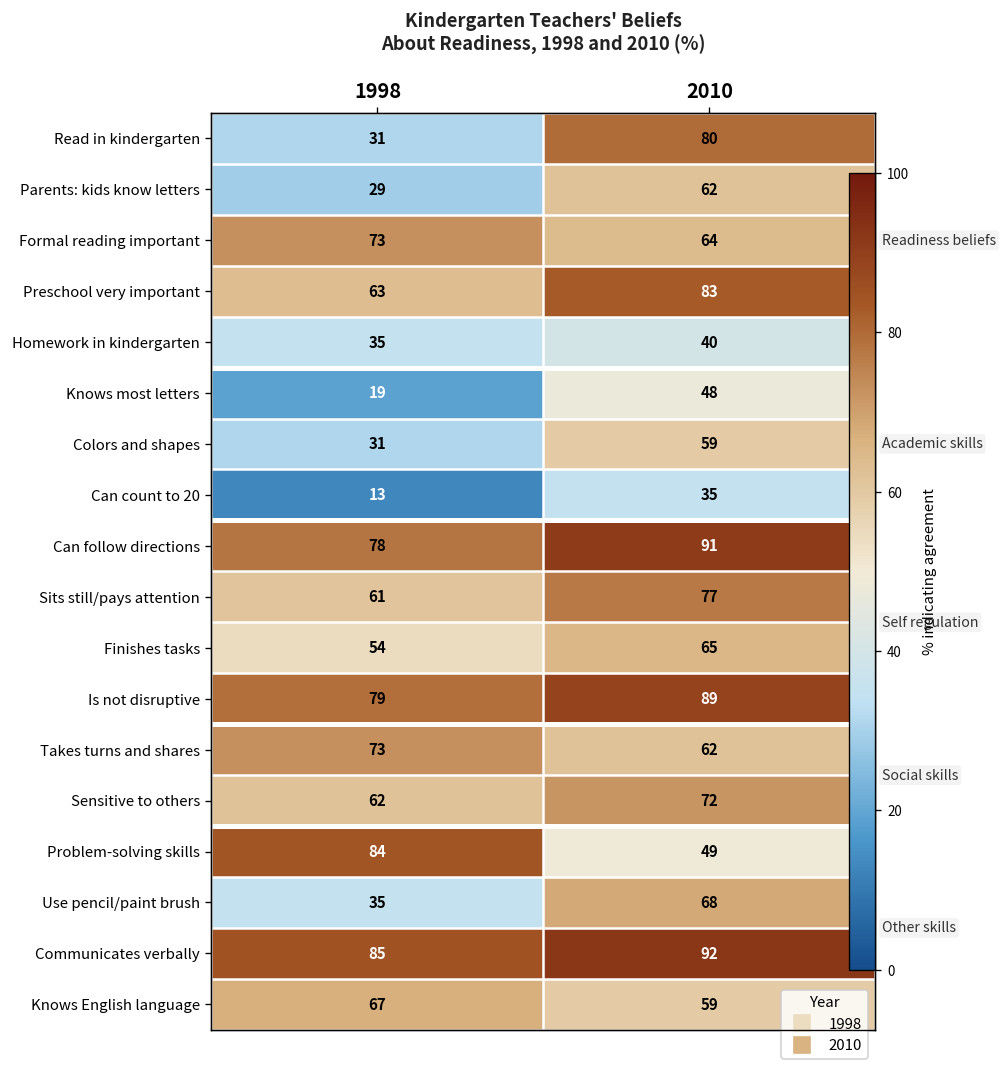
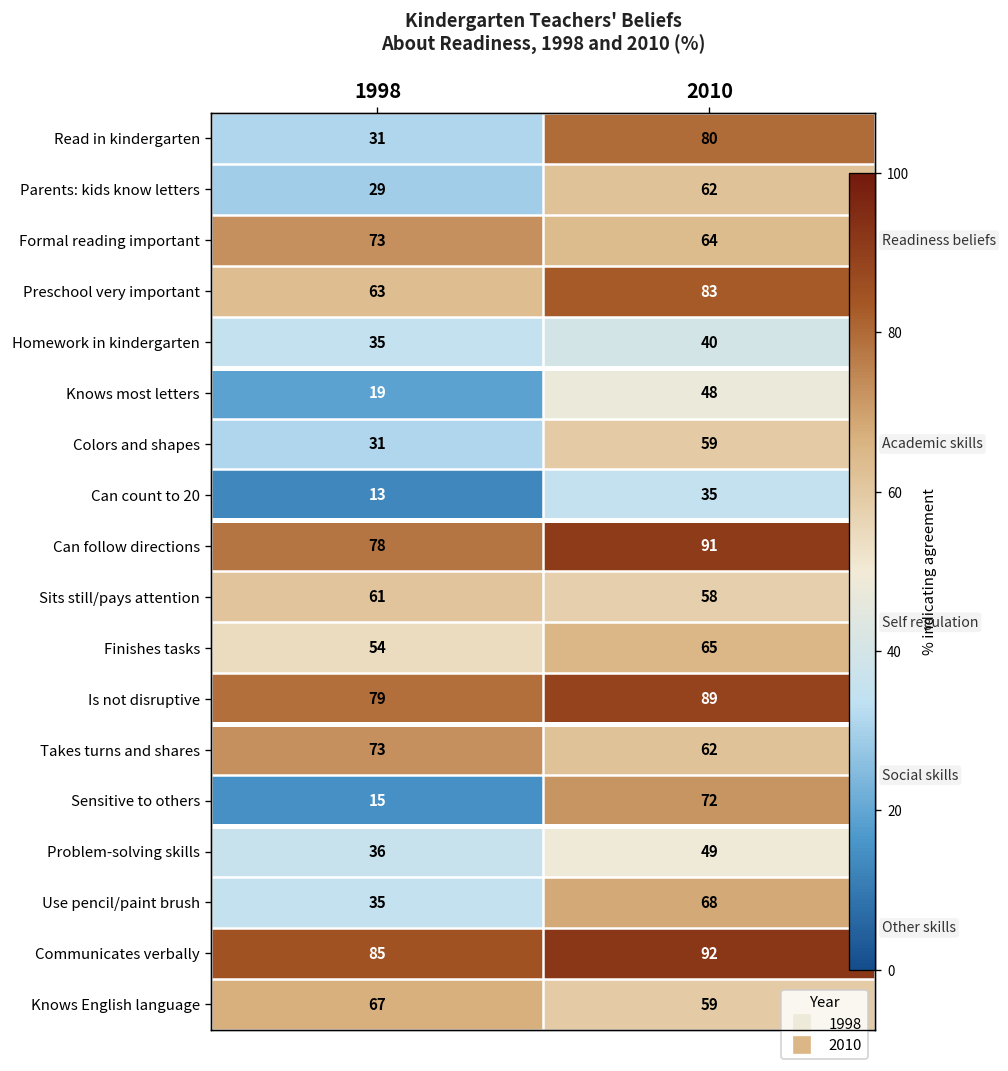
Sits still/pays attention, 2010: 77 -> 58
Sensitive to others, 1998: 62 -> 15
Problem-solving skills, 1998: 84 -> 36
